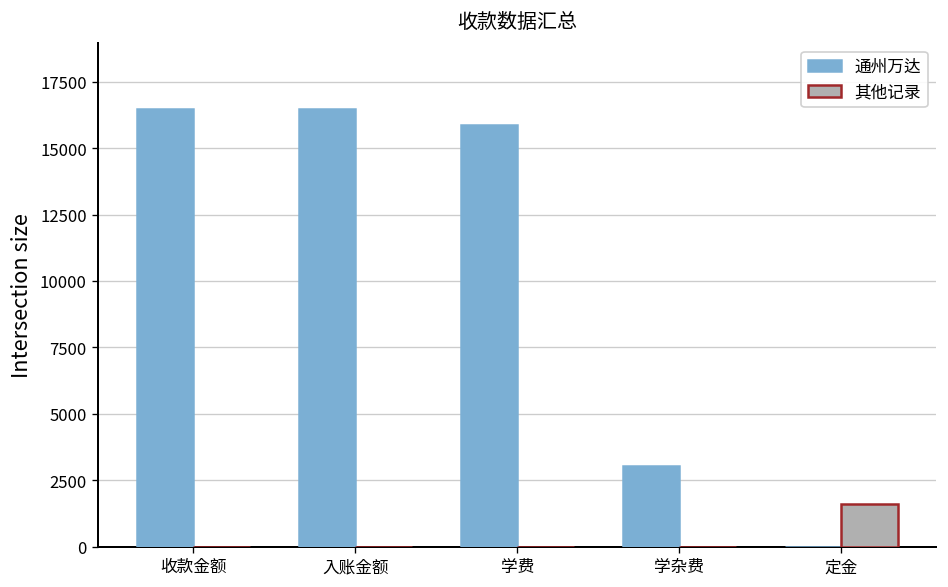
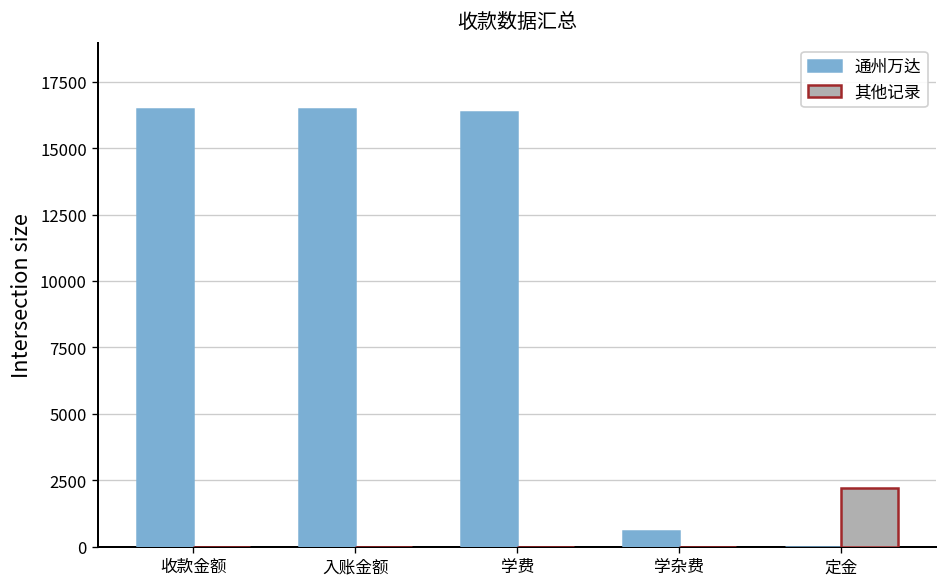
通州万达, 学费: 15900 -> 16400
通州万达, 学杂费: 3000 -> 600
其他记录, 定金: 1600 -> 2200
